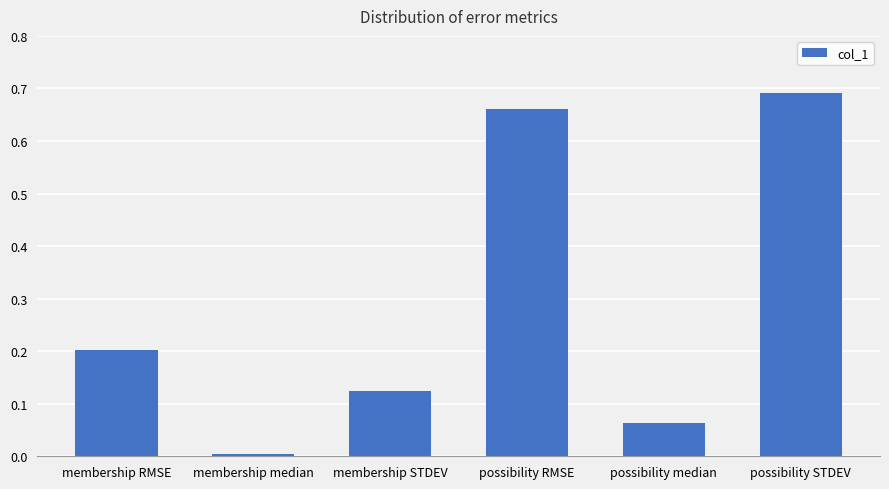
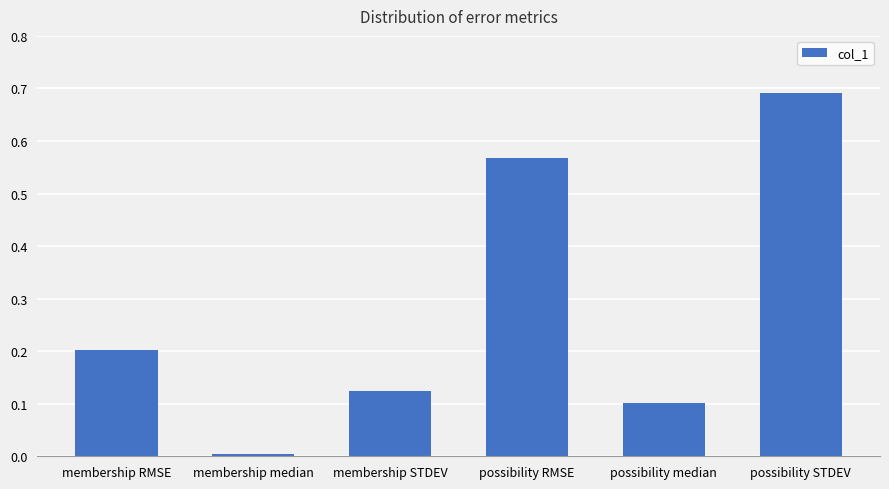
possibility RMSE: 0.66 -> 0.57
possibility median: 0.06 -> 0.10
